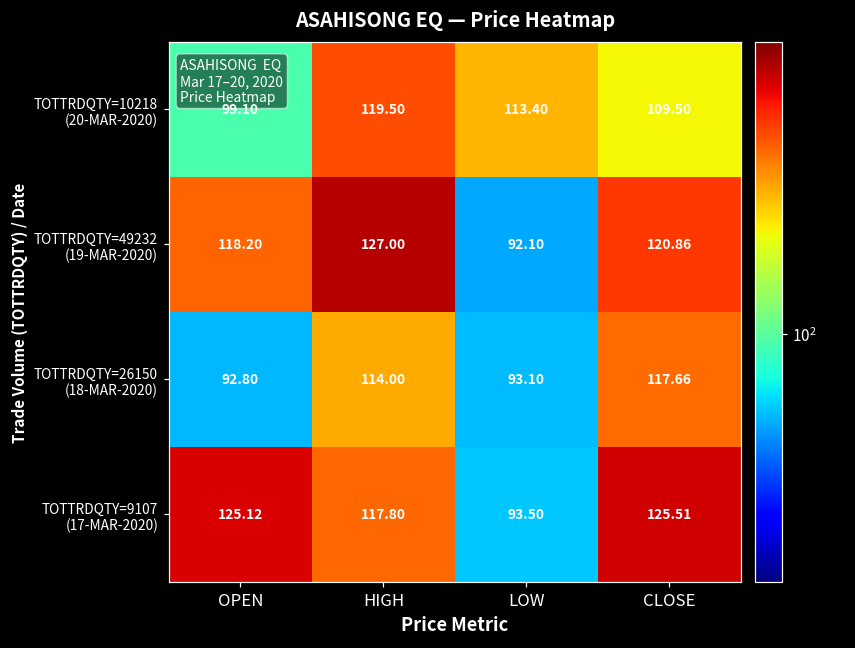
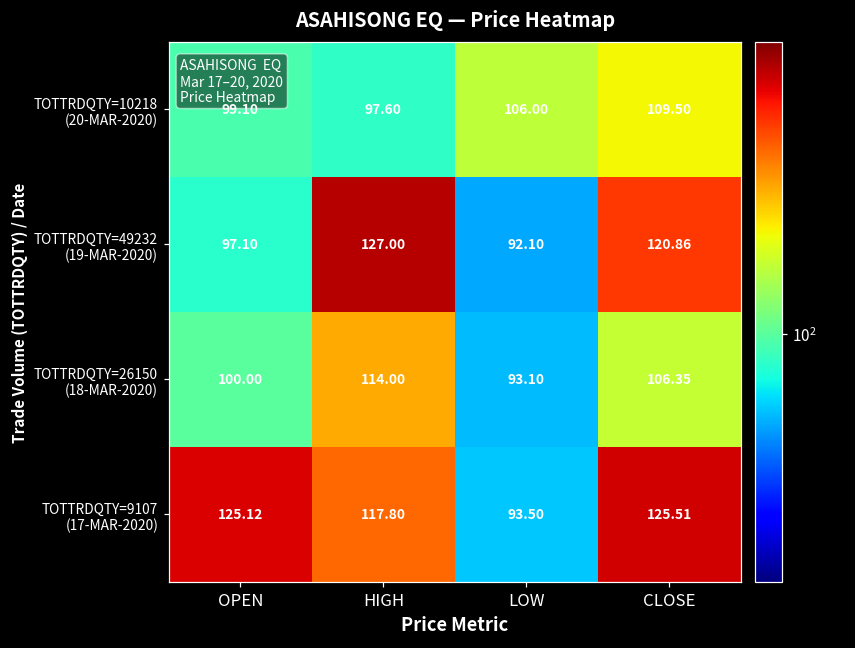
TOTTRDQTY=10218 (20-MAR-2020), HIGH: 119.50 -> 97.60
TOTTRDQTY=10218 (20-MAR-2020), LOW: 113.40 -> 106.00
TOTTRDQTY=49232 (19-MAR-2020), OPEN: 118.20 -> 97.10
TOTTRDQTY=26150 (18-MAR-2020), OPEN: 92.80 -> 100.00
TOTTRDQTY=26150 (18-MAR-2020), CLOSE: 117.66 -> 106.35
